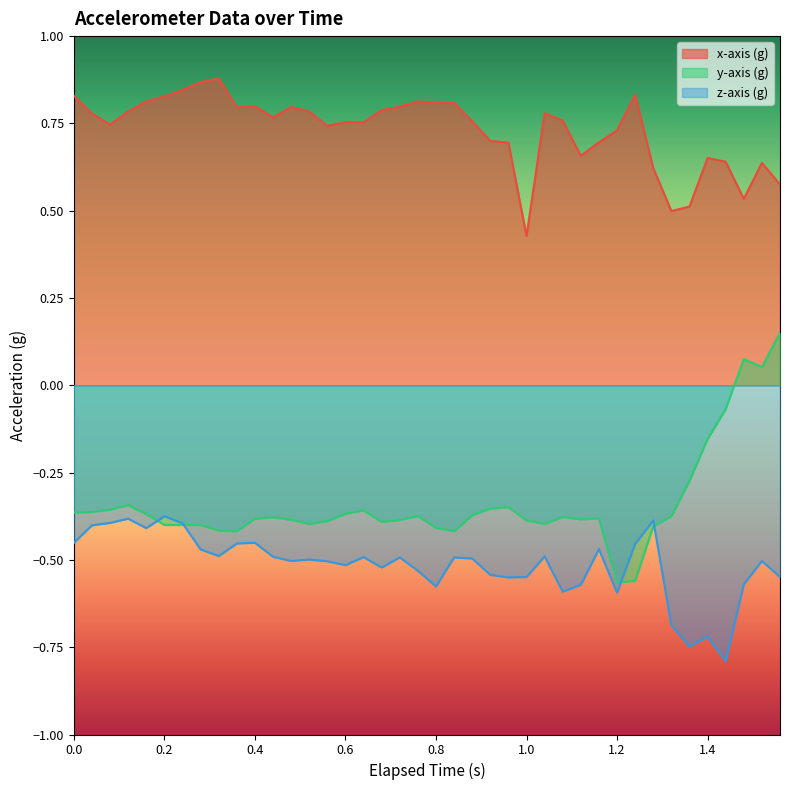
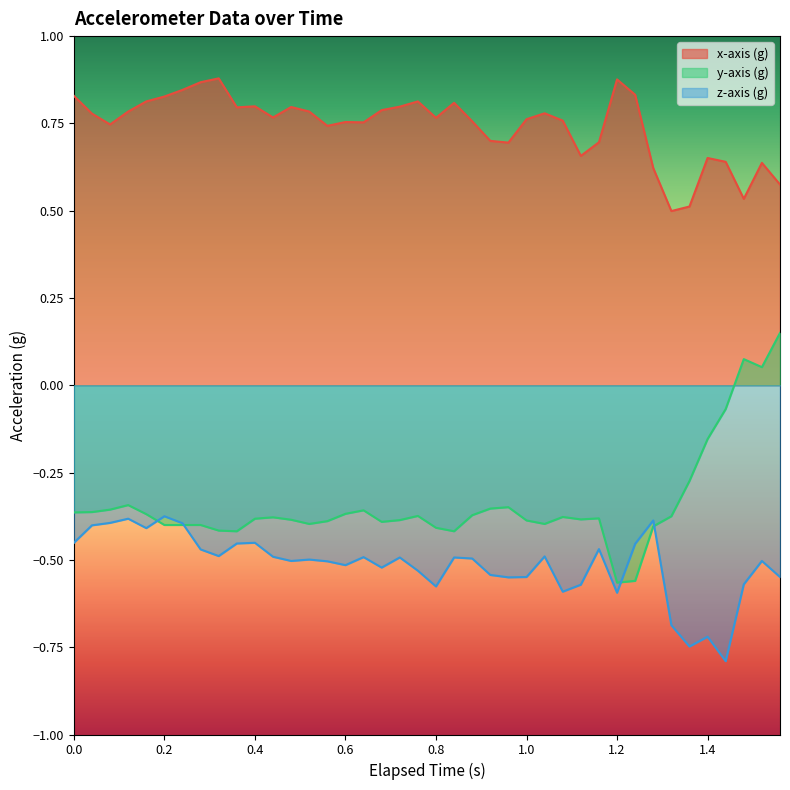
x-axis (g), 0.8: 0.81 -> 0.77
x-axis (g), 1.0: 0.43 -> 0.76
x-axis (g), 1.2: 0.73 -> 0.88
